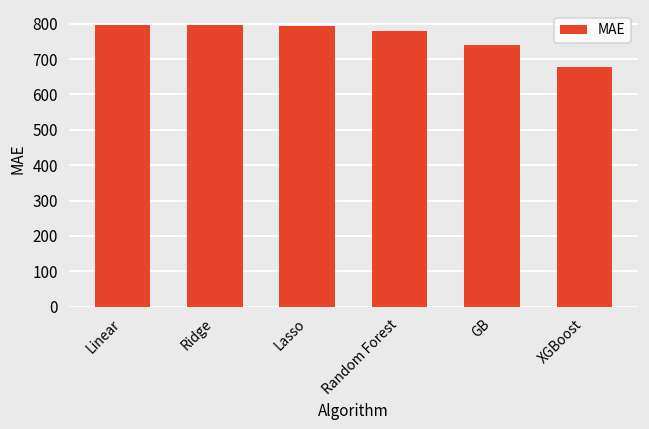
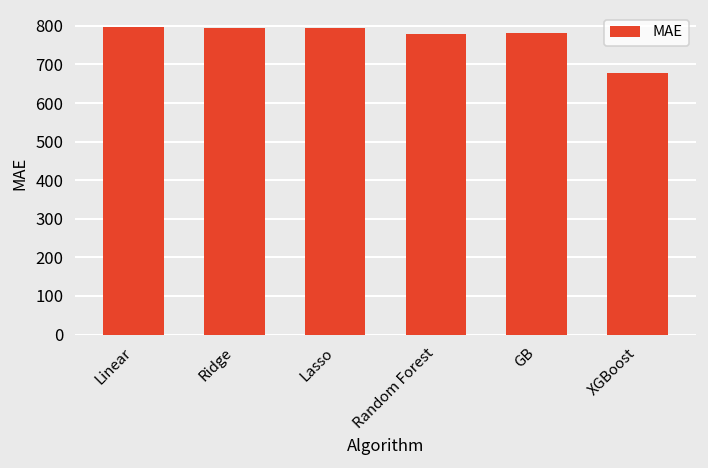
GB: 740 -> 780
